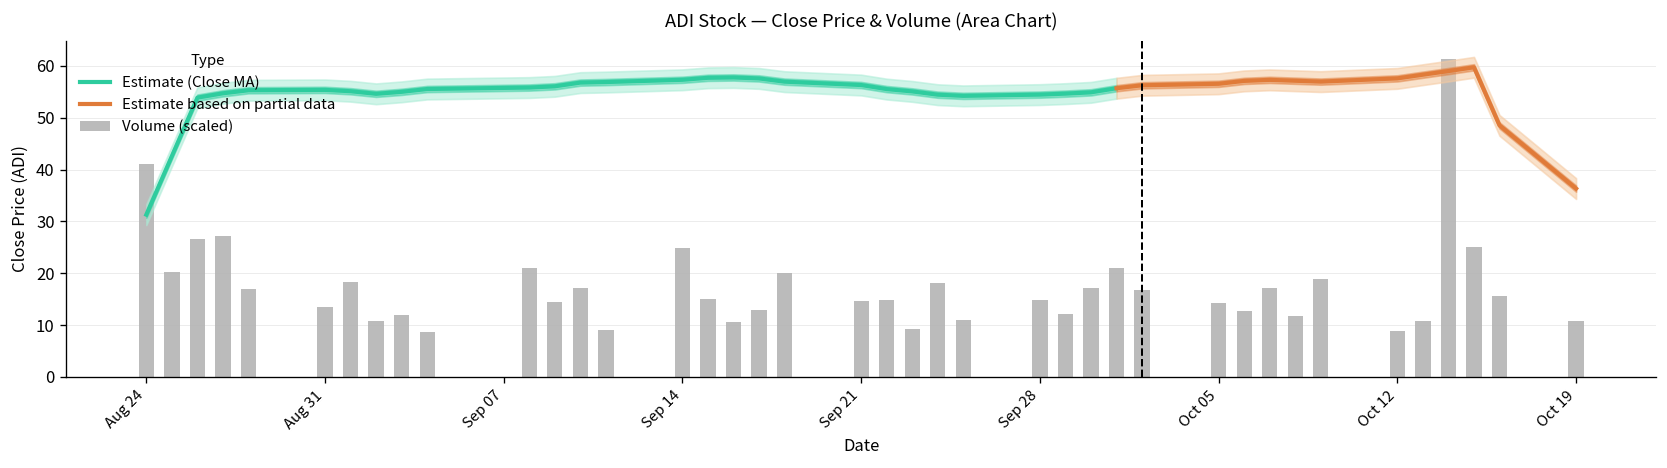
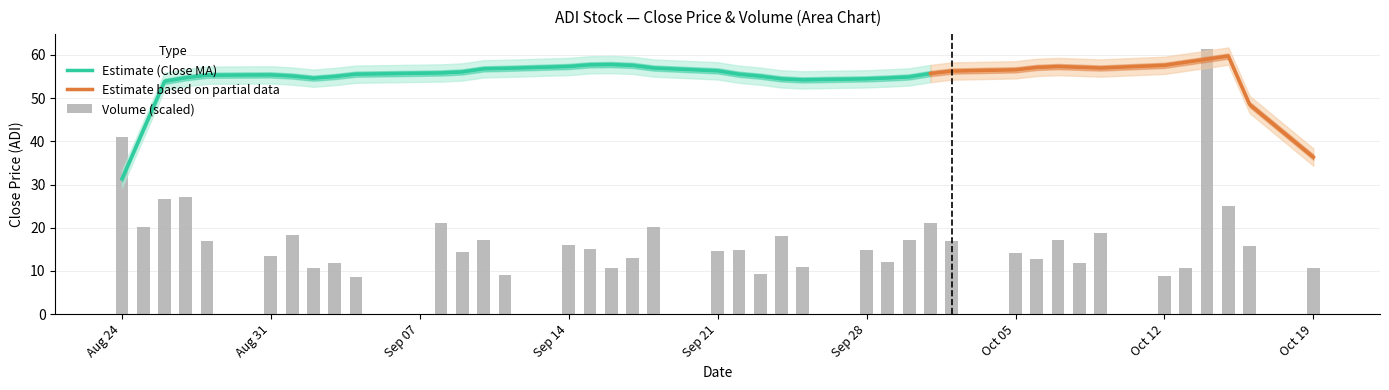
Volume (scaled), Sep 14: 25 -> 16
